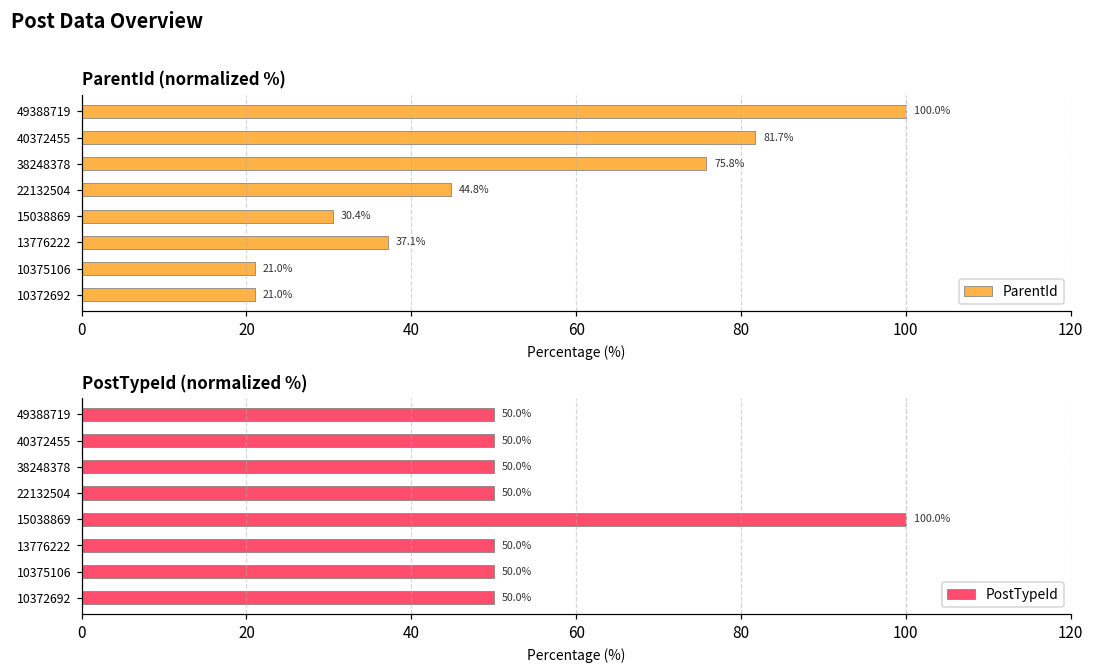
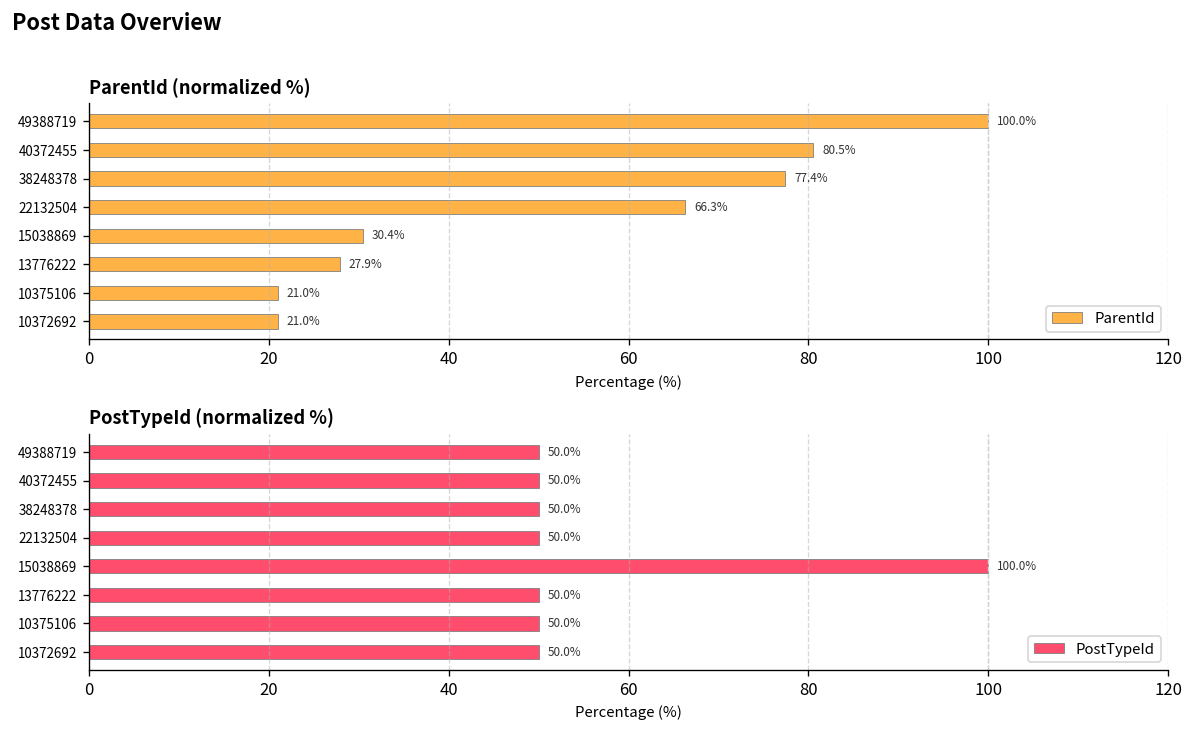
ParentId (normalized %), 40372455: 81.7% -> 80.5%
ParentId (normalized %), 38248378: 75.8% -> 77.4%
ParentId (normalized %), 22132504: 44.8% -> 66.3%
ParentId (normalized %), 13776222: 37.1% -> 27.9%
